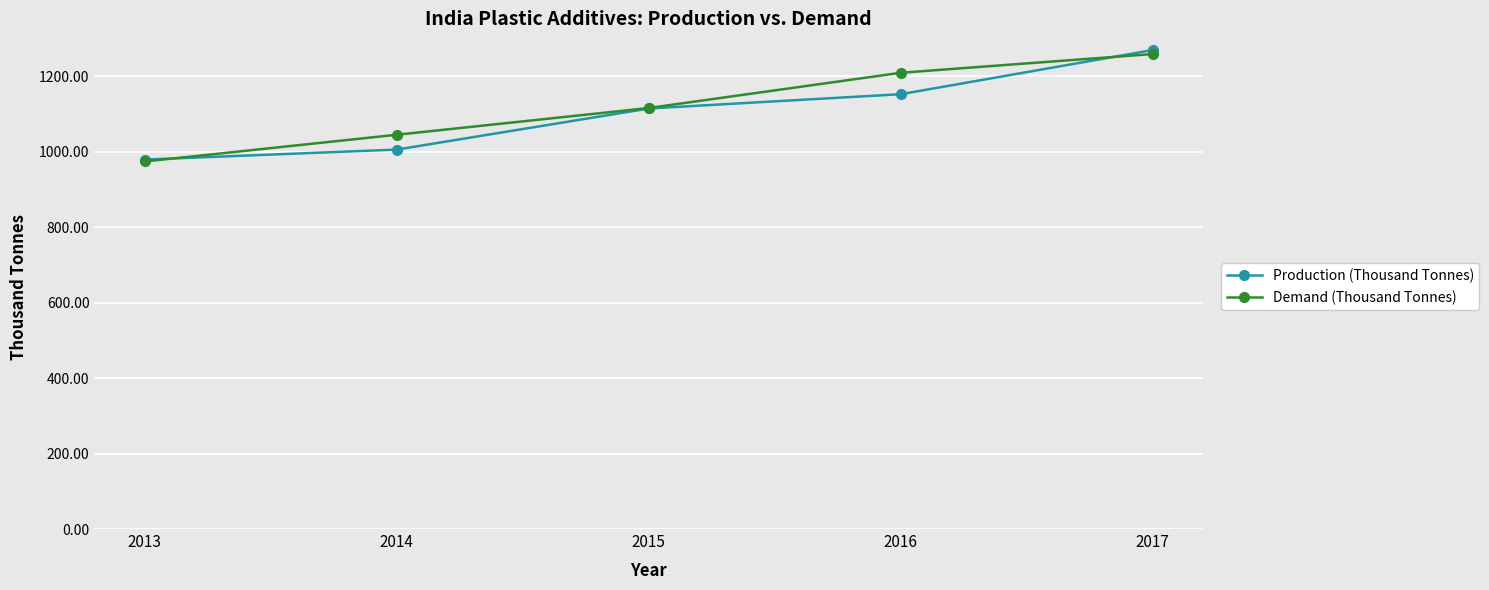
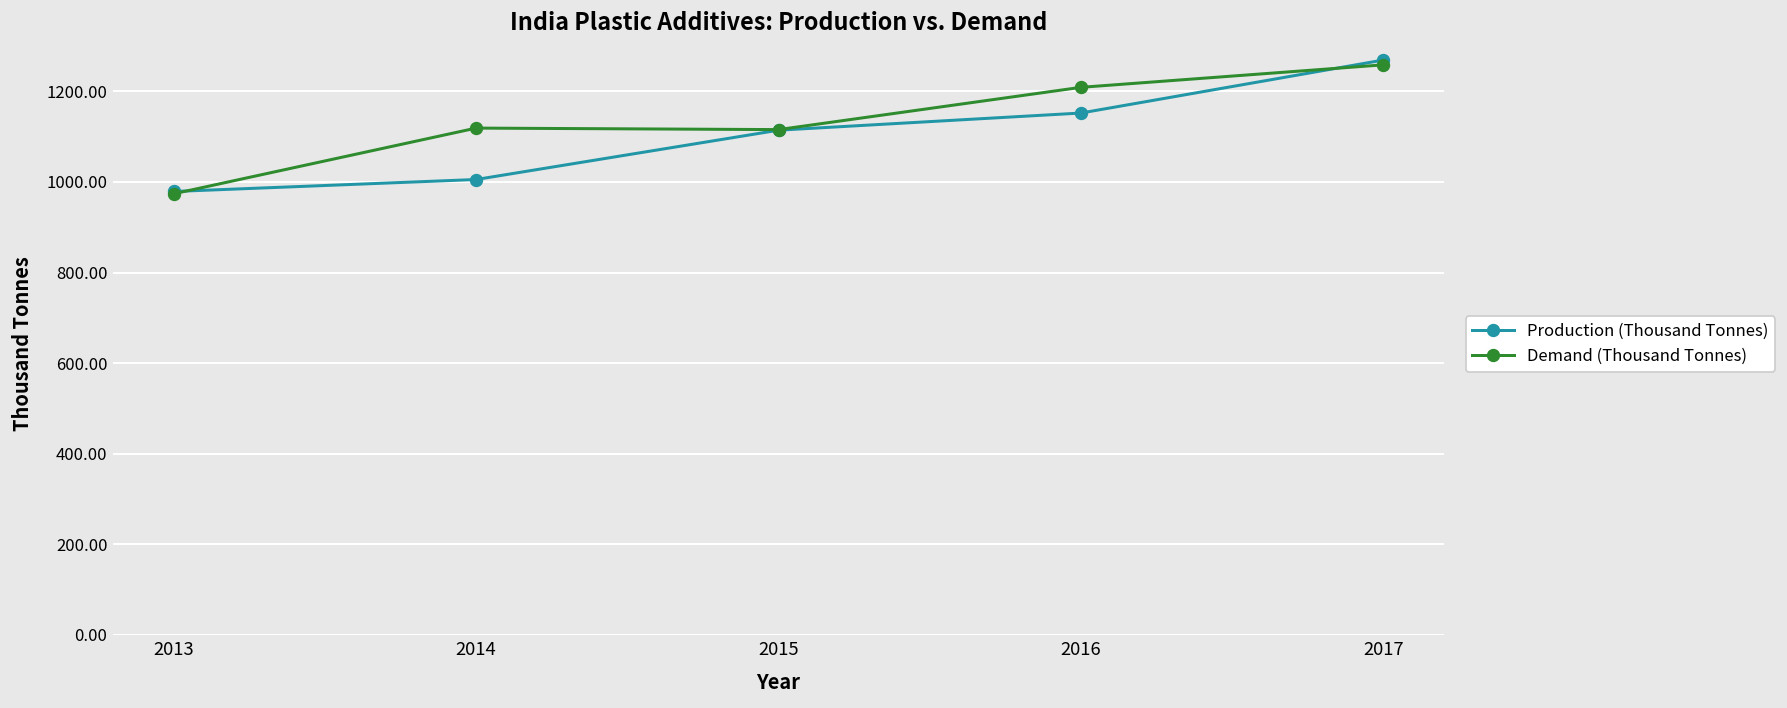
Demand (Thousand Tonnes), 2014: 1040 -> 1120
